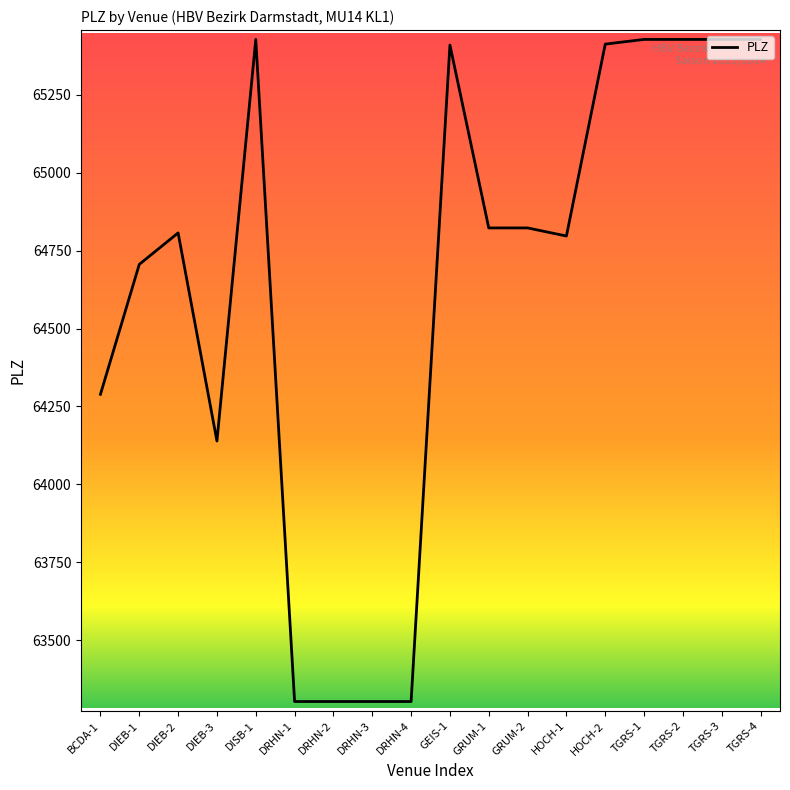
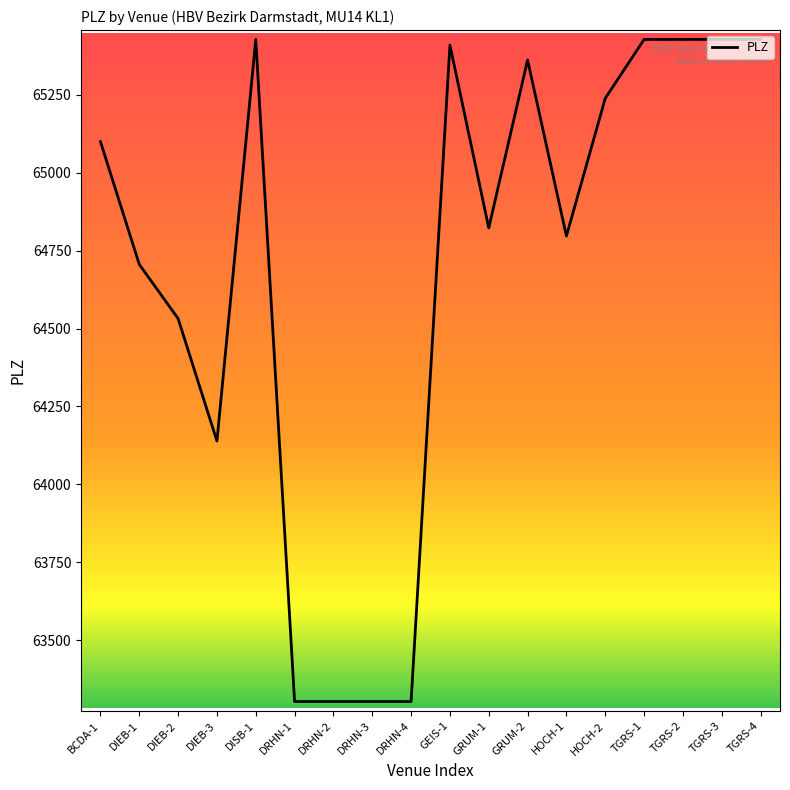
BCDA-1: 64290 -> 65100
DIEB-2: 64810 -> 64530
GRUM-2: 64820 -> 65360
HOCH-2: 65410 -> 65240
